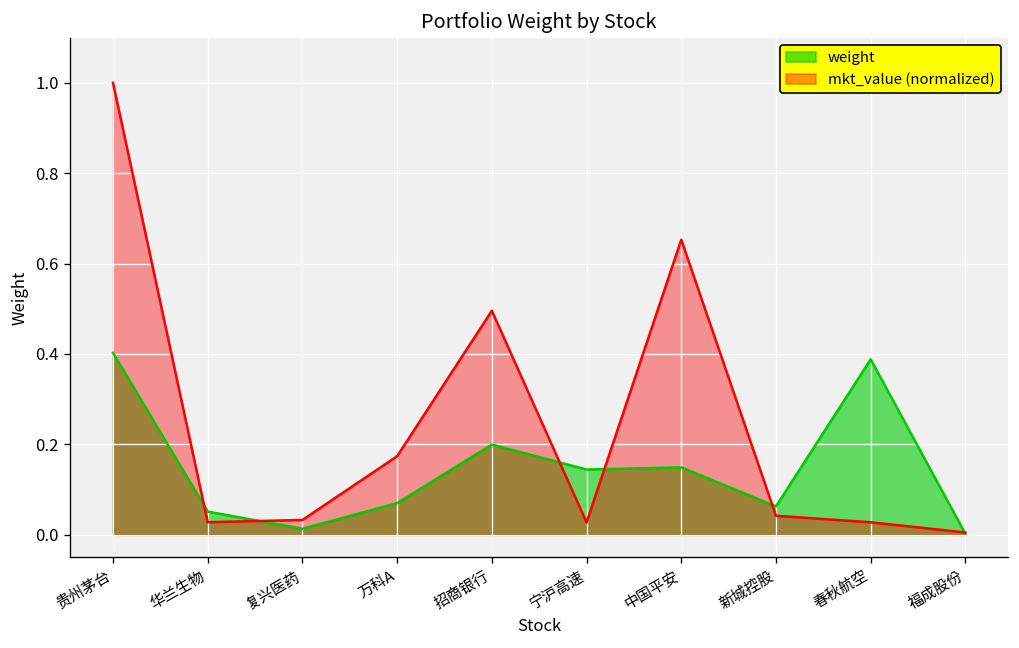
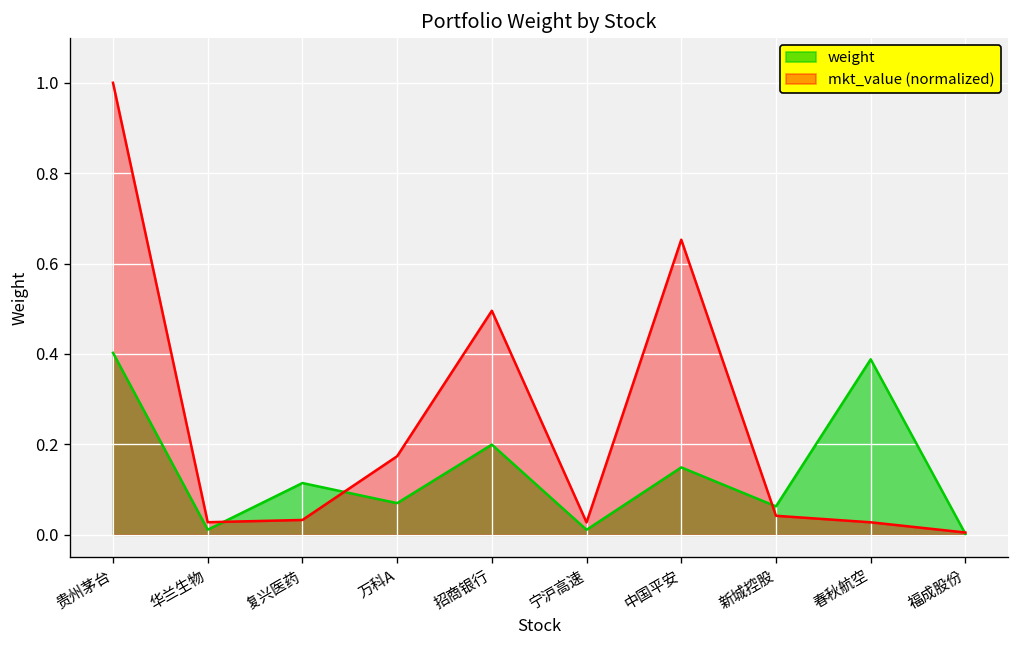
weight, 华兰生物: 0.05 -> 0.01
weight, 复兴医药: 0.01 -> 0.11
weight, 宁沪高速: 0.14 -> 0.01
